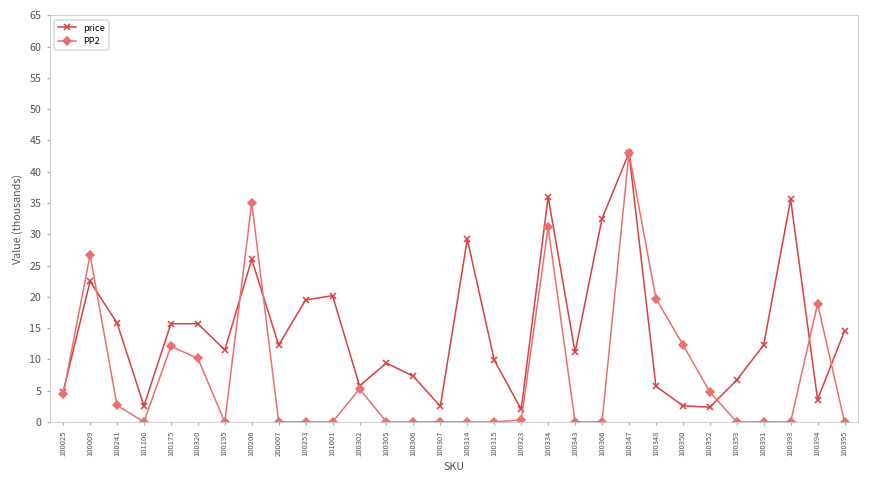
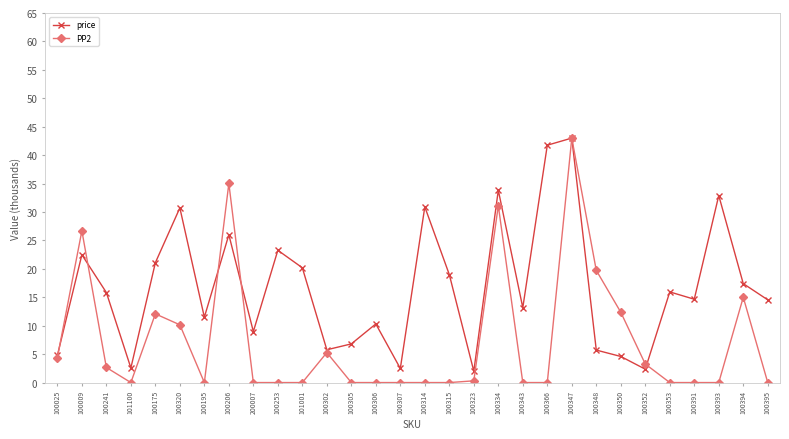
price, 100175: 16 -> 21
price, 100320: 16 -> 31
price, 200007: 12 -> 9
price, 100253: 19 -> 23
price, 100305: 9 -> 7
price, 100306: 7 -> 10
price, 100314: 29 -> 31
price, 100315: 10 -> 19
price, 100334: 36 -> 34
price, 100343: 11 -> 13
price, 100366: 33 -> 42
price, 100350: 3 -> 5
PP2, 100352: 5 -> 3
price, 100353: 7 -> 16
price, 100391: 12 -> 15
price, 100393: 36 -> 33
price, 100394: 4 -> 17
PP2, 100394: 19 -> 15
